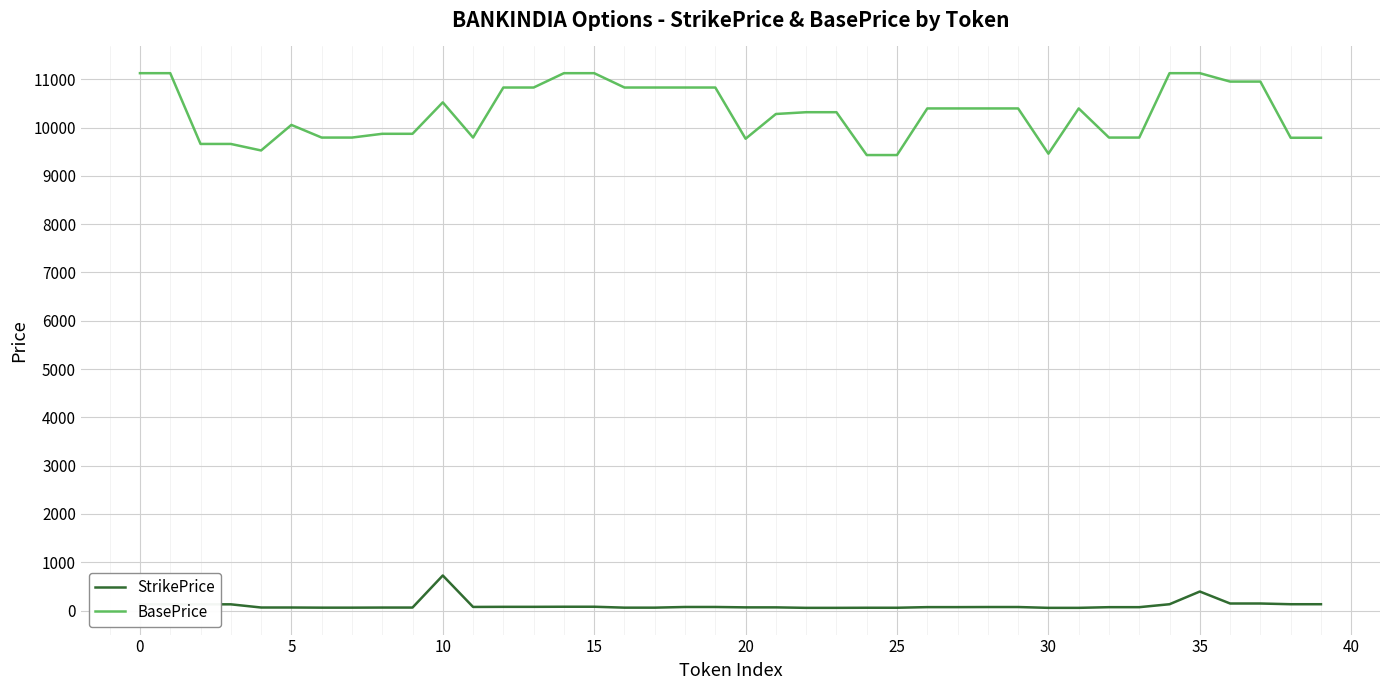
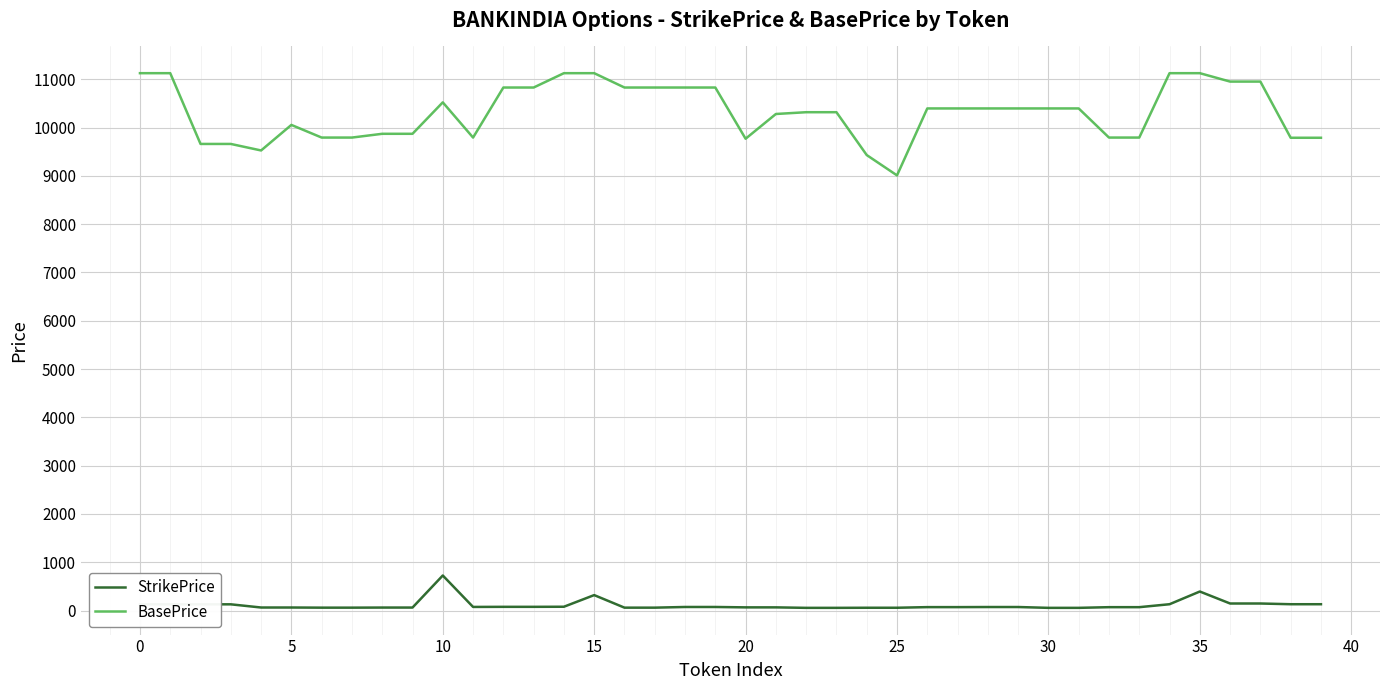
StrikePrice, 15: 100 -> 300
BasePrice, 25: 9400 -> 9000
BasePrice, 30: 9500 -> 10400
